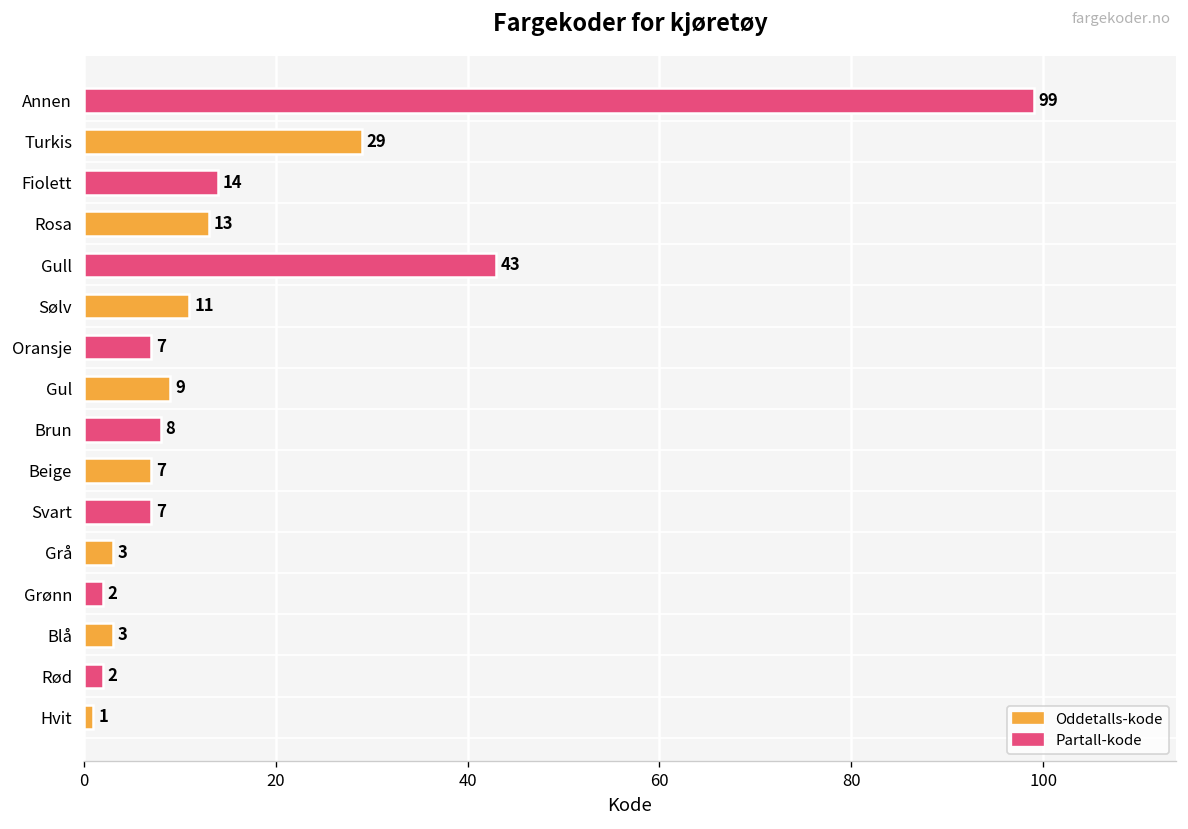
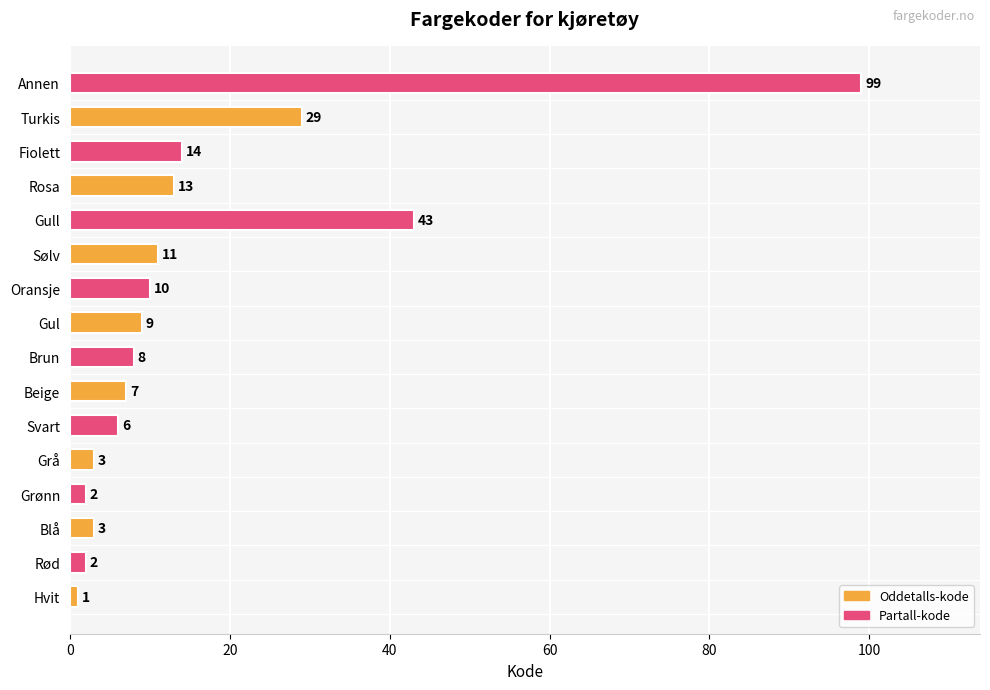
Oransje: 7 -> 10
Svart: 7 -> 6
